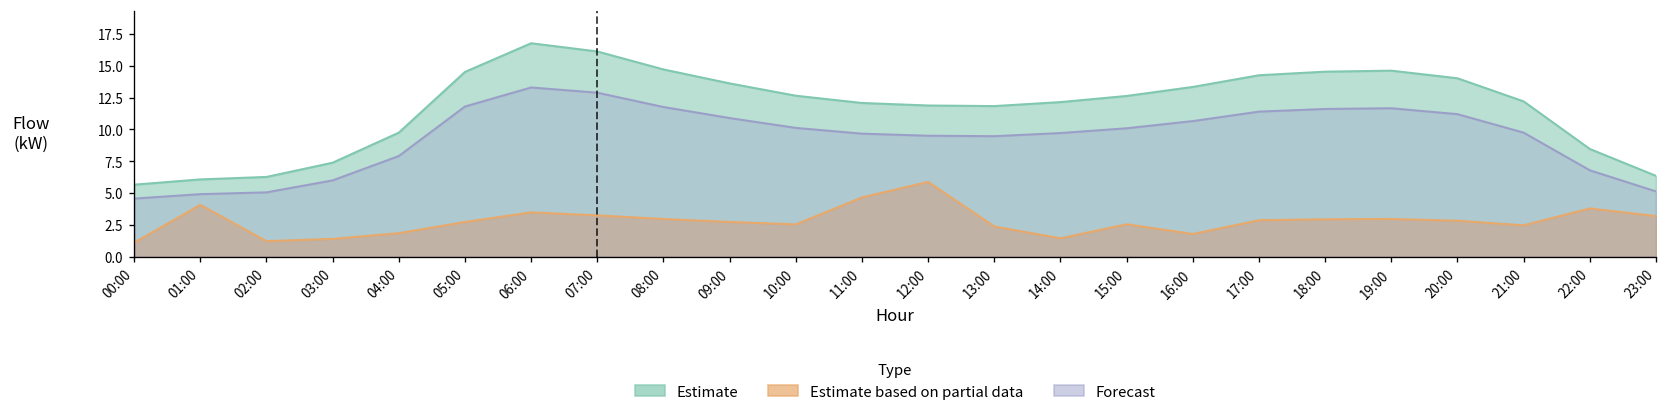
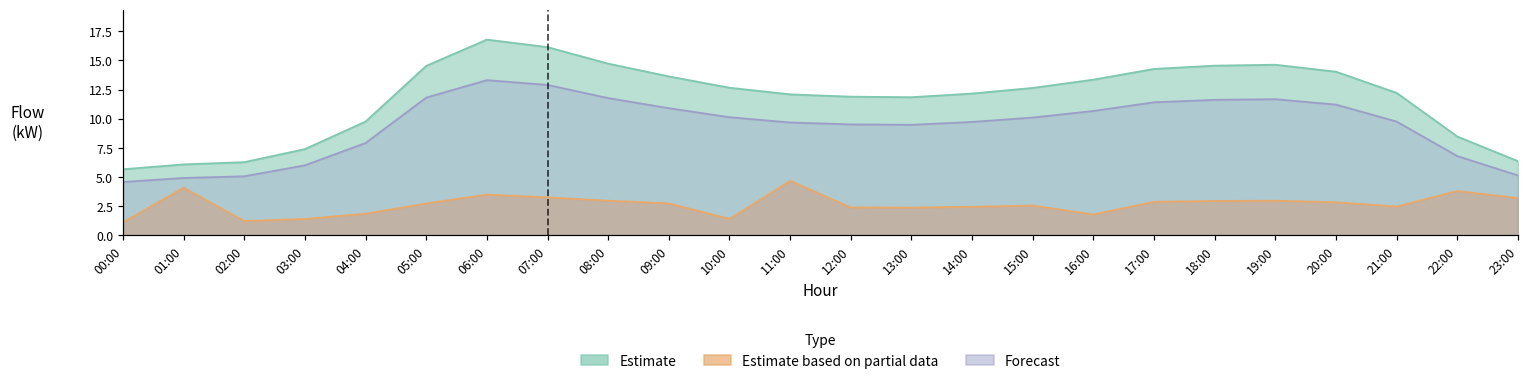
Estimate based on partial data, 10:00: 2.5 -> 1.4
Estimate based on partial data, 12:00: 5.9 -> 2.4
Estimate based on partial data, 14:00: 1.4 -> 2.4
